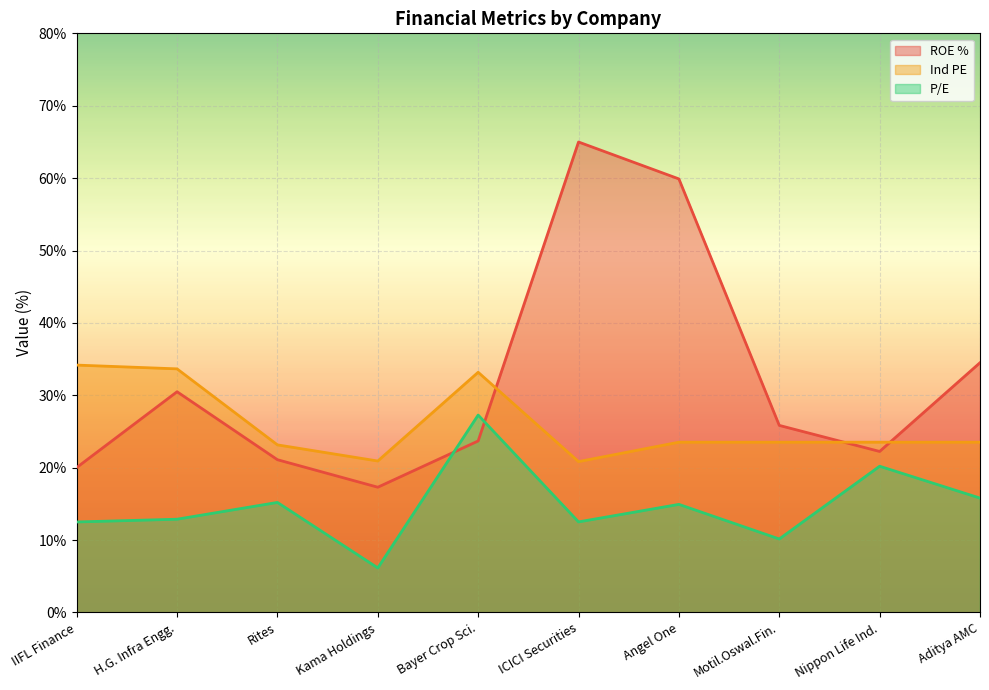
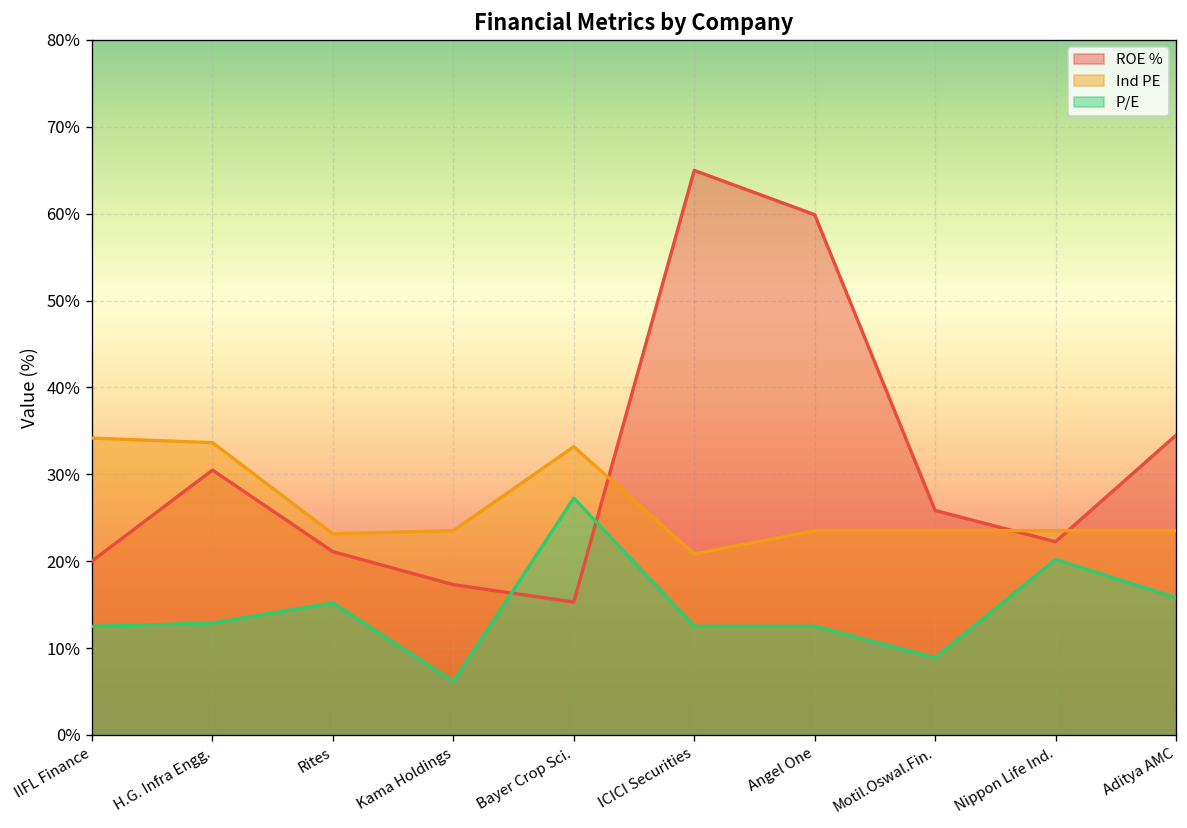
Ind PE, Kama Holdings: 21% -> 24%
ROE %, Bayer Crop Sci.: 24% -> 15%
P/E, Angel One: 15% -> 13%
P/E, Motil.Oswal.Fin.: 10% -> 9%
